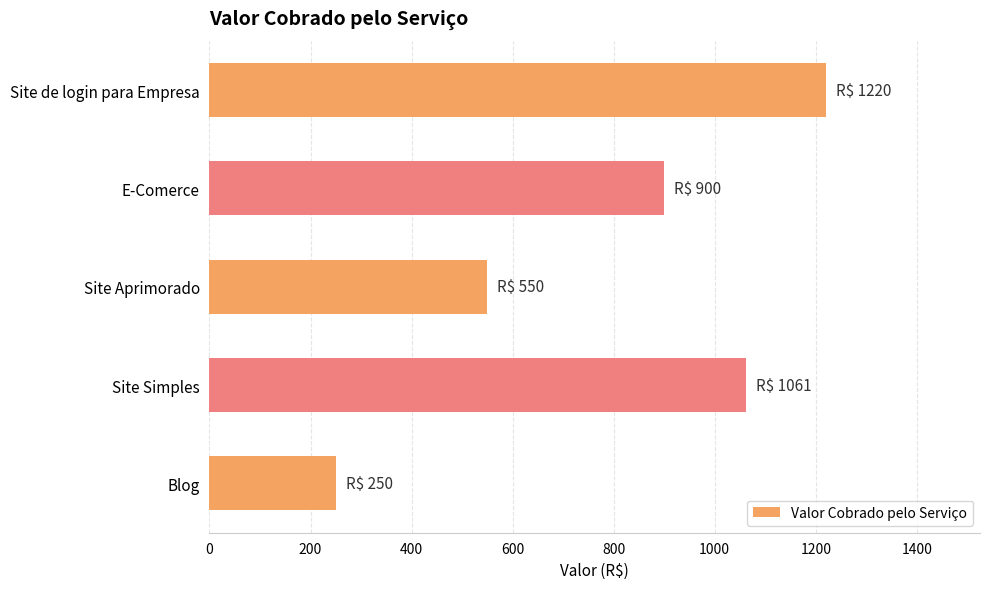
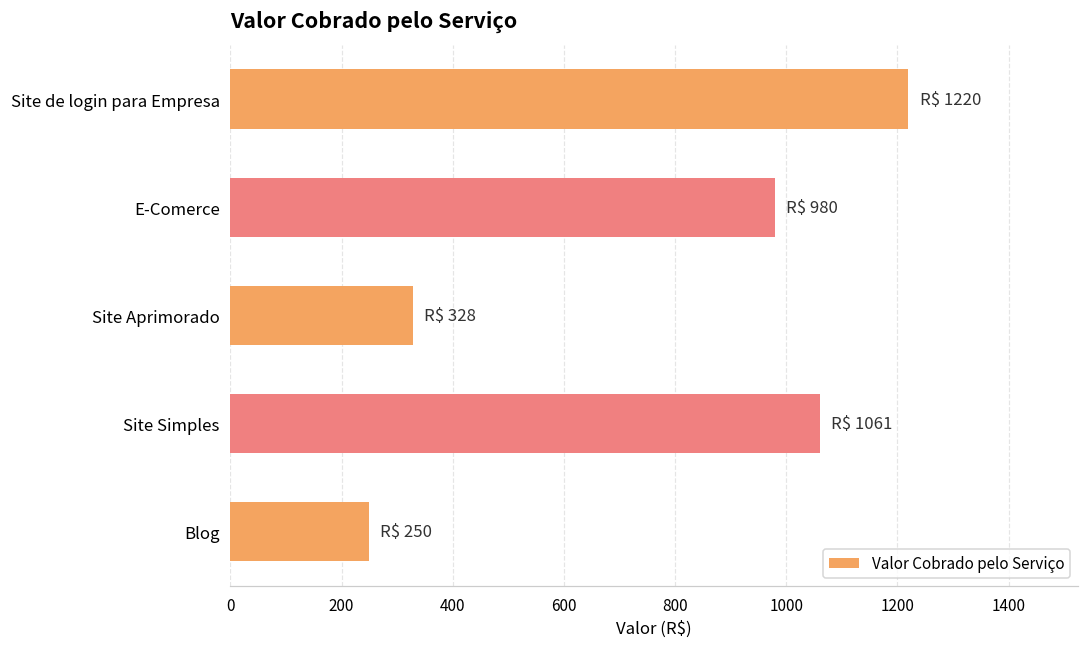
E-Comerce: 900 -> 980
Site Aprimorado: 550 -> 328
